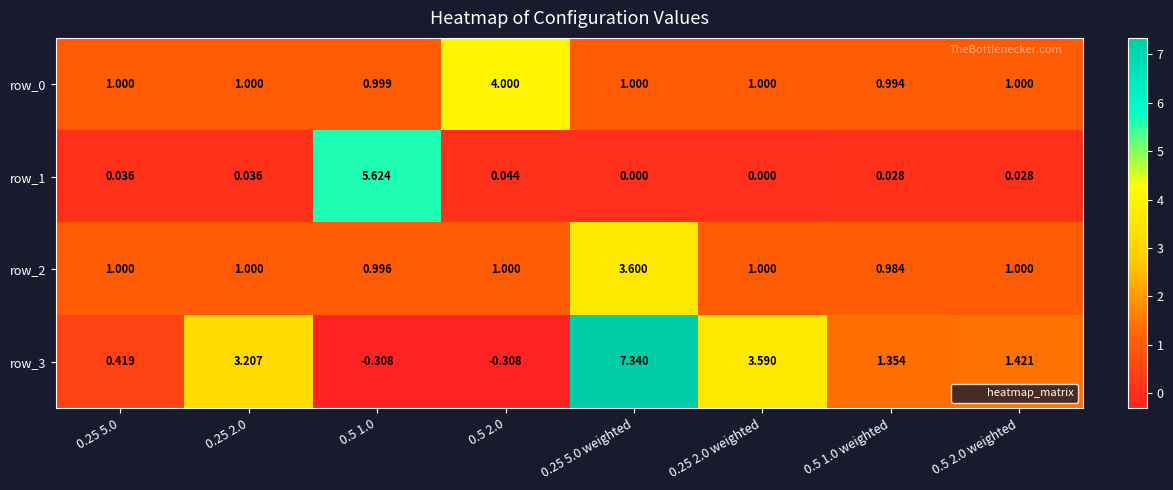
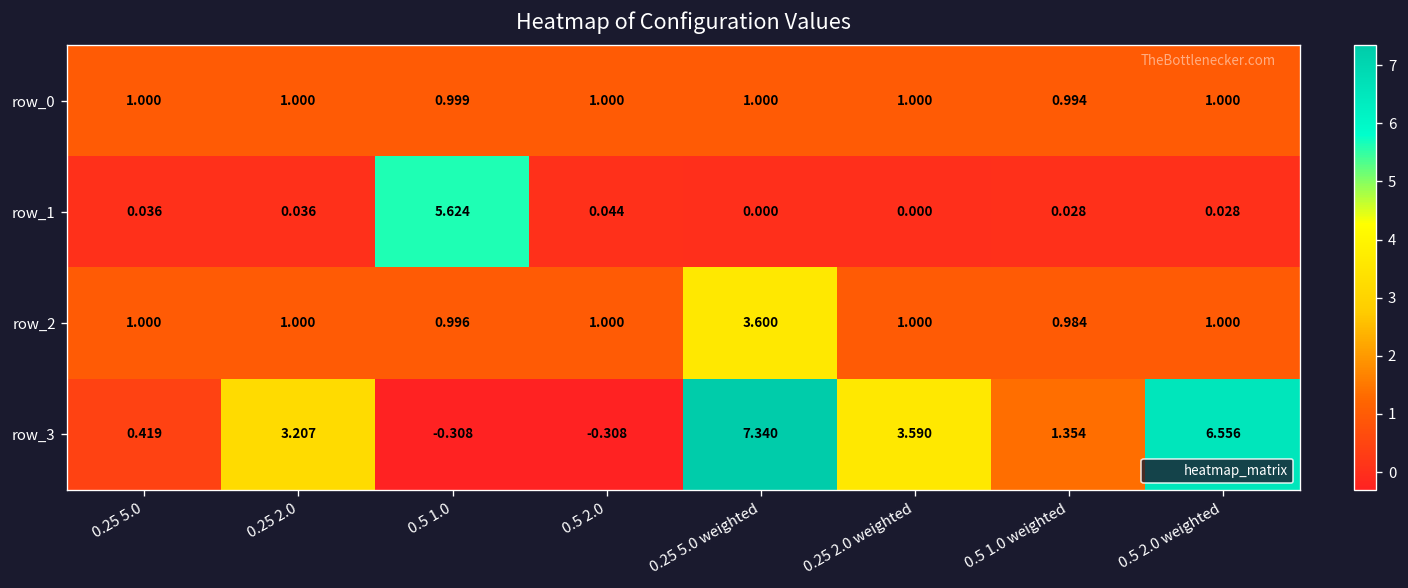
row_0, 0.5 2.0: 4.000 -> 1.000
row_3, 0.5 2.0 weighted: 1.421 -> 6.556
